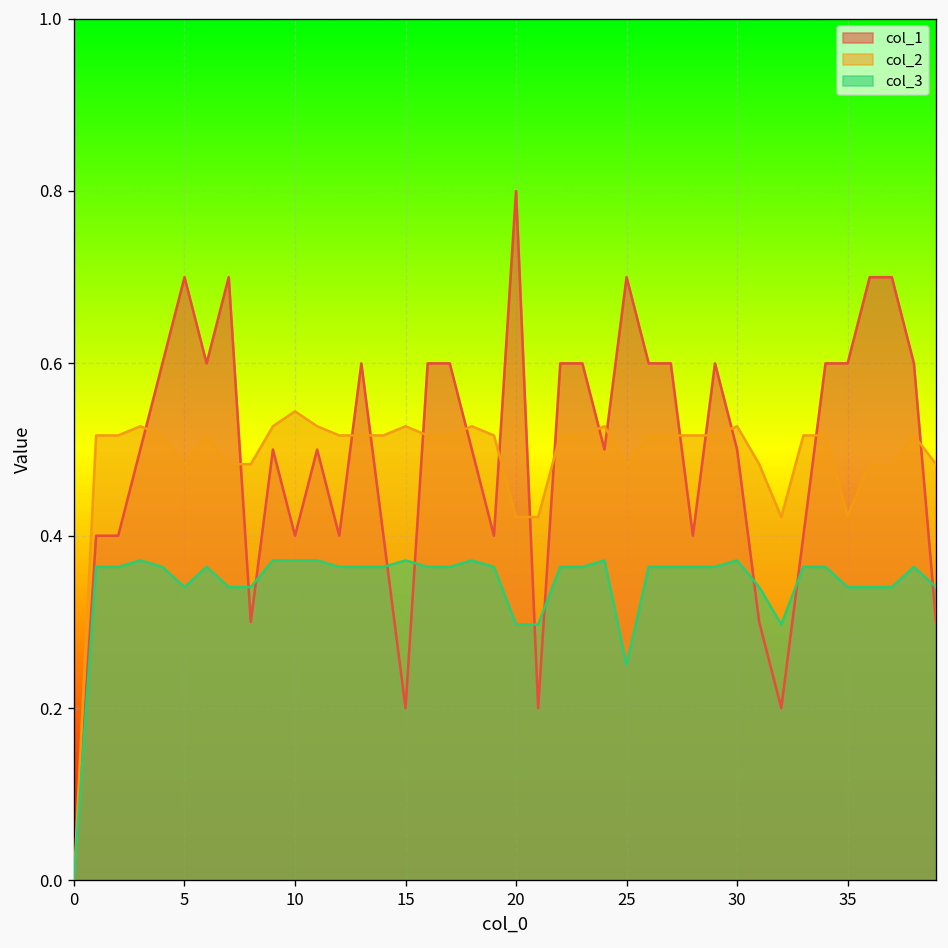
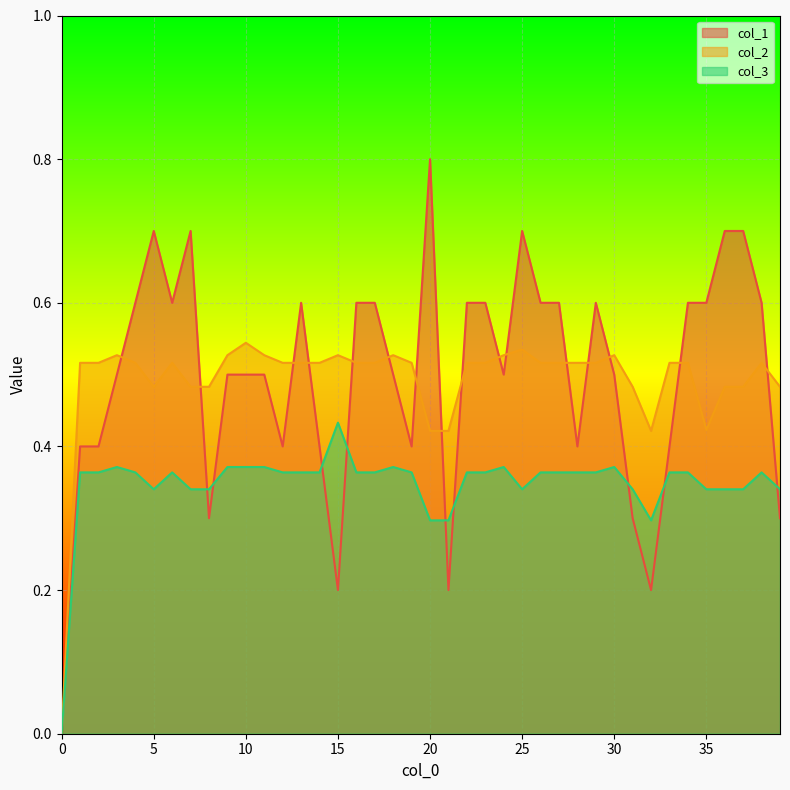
col_1, 10: 0.4 -> 0.5
col_3, 15: 0.37 -> 0.43
col_2, 25: 0.48 -> 0.53
col_3, 25: 0.25 -> 0.34
